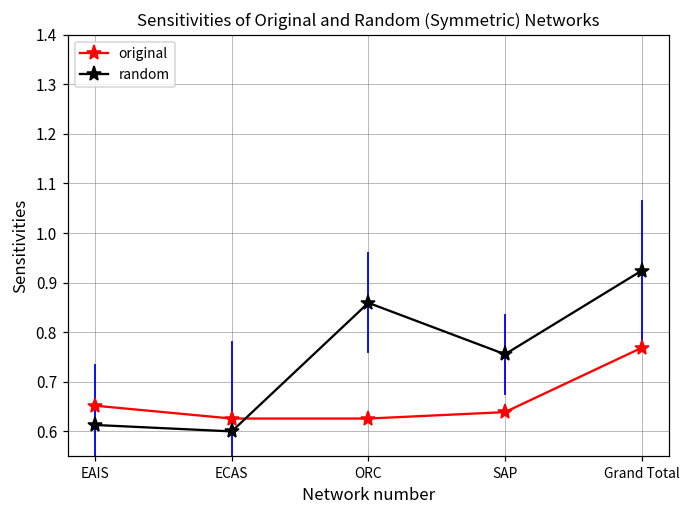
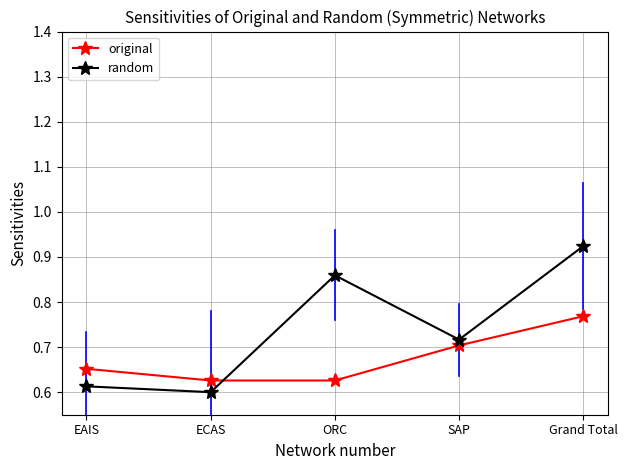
original, SAP: 0.64 -> 0.70
random, SAP: 0.76 -> 0.72
